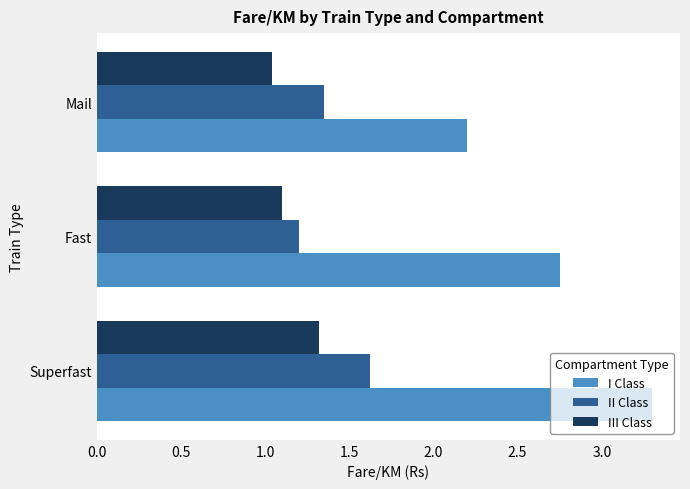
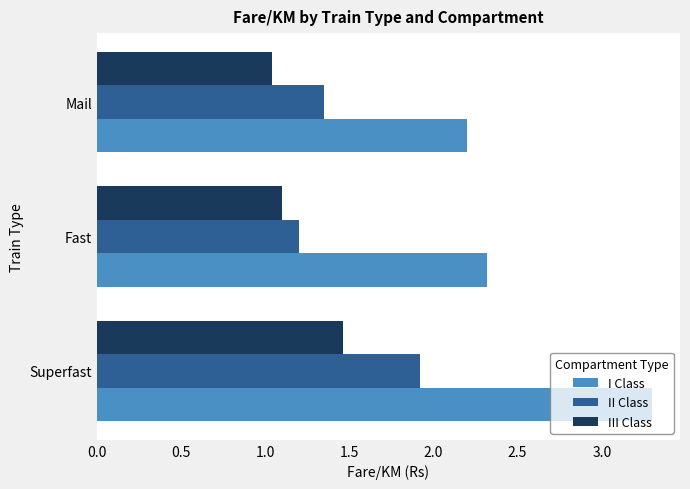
I Class, Fast: 2.75 -> 2.32
III Class, Superfast: 1.32 -> 1.46
II Class, Superfast: 1.62 -> 1.92
